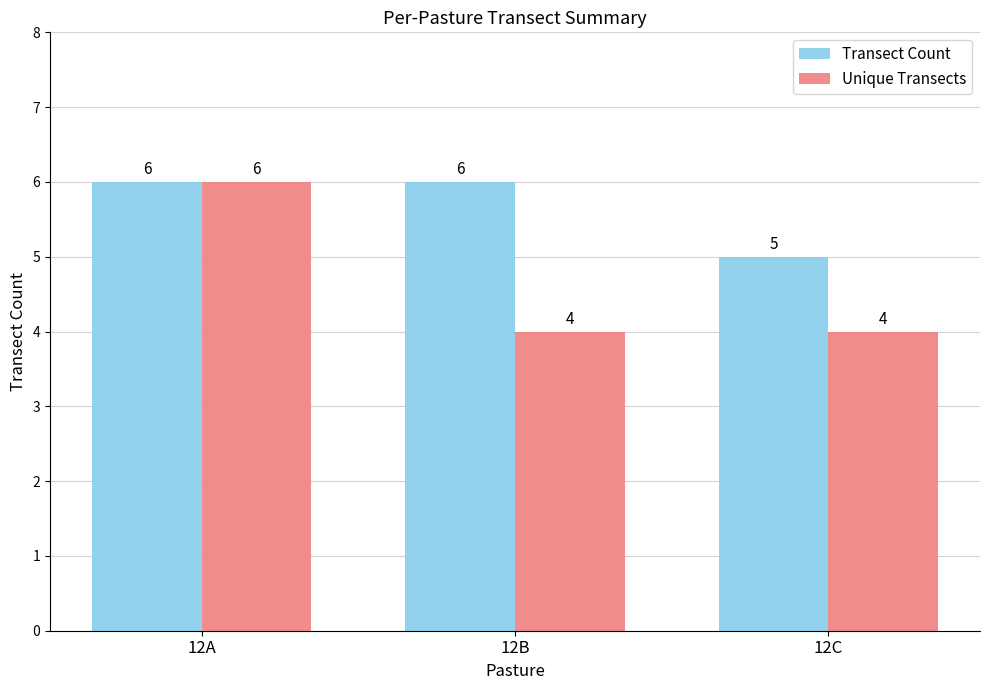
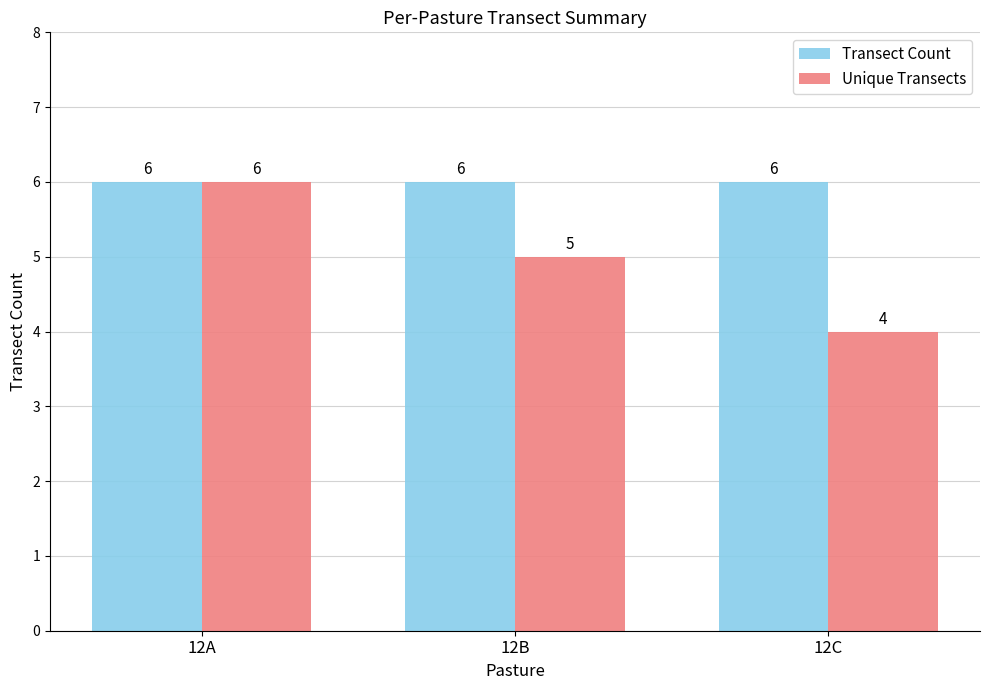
Unique Transects, 12B: 4 -> 5
Transect Count, 12C: 5 -> 6
